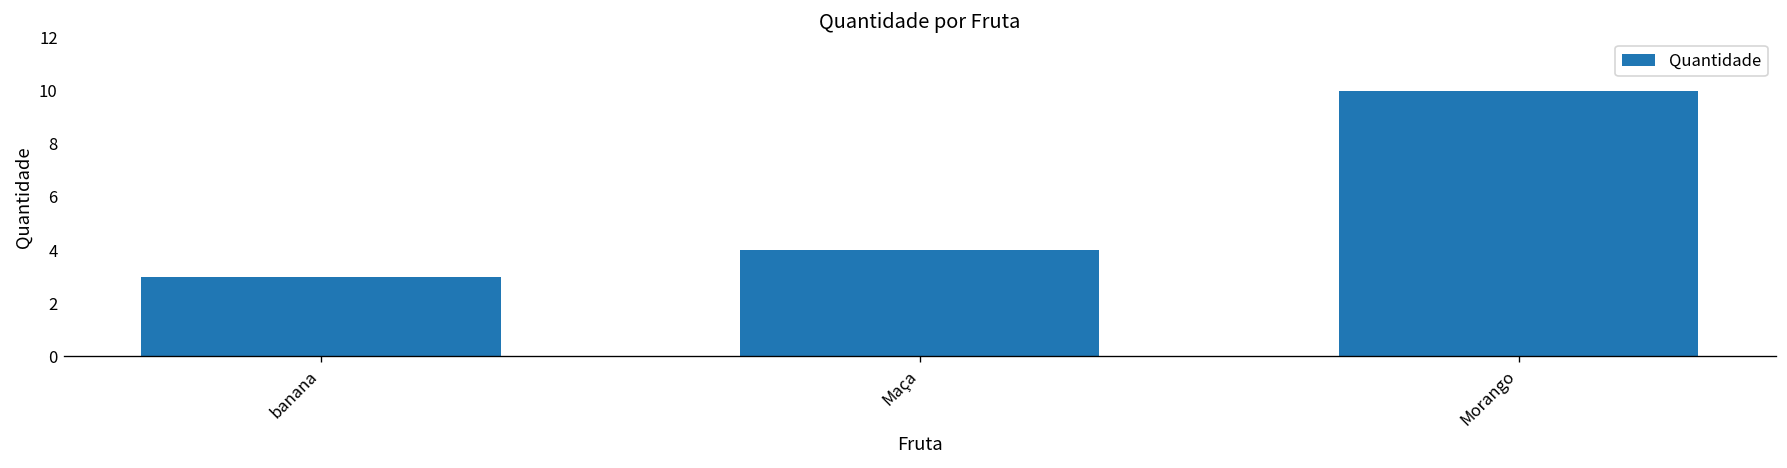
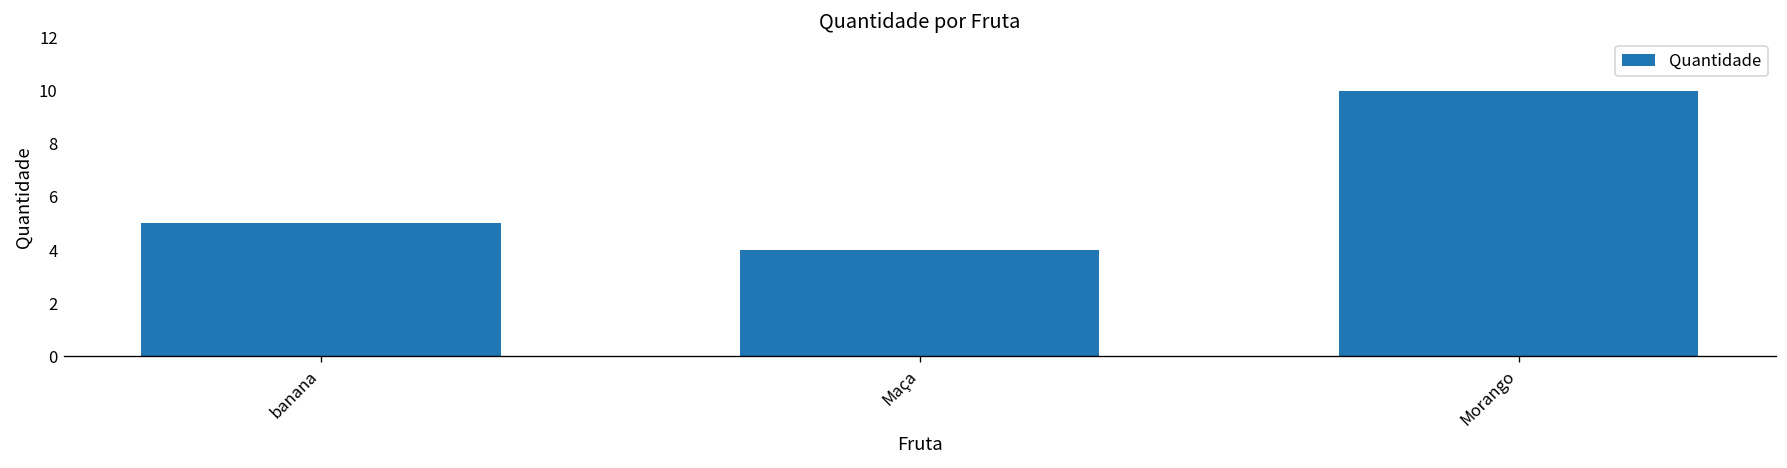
banana: 3 -> 5
